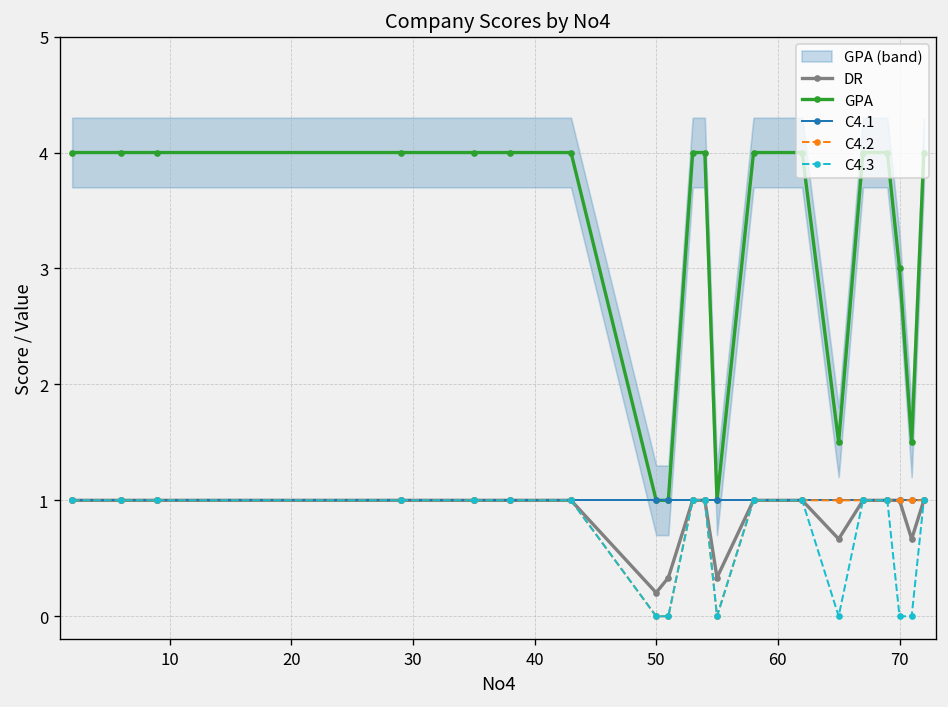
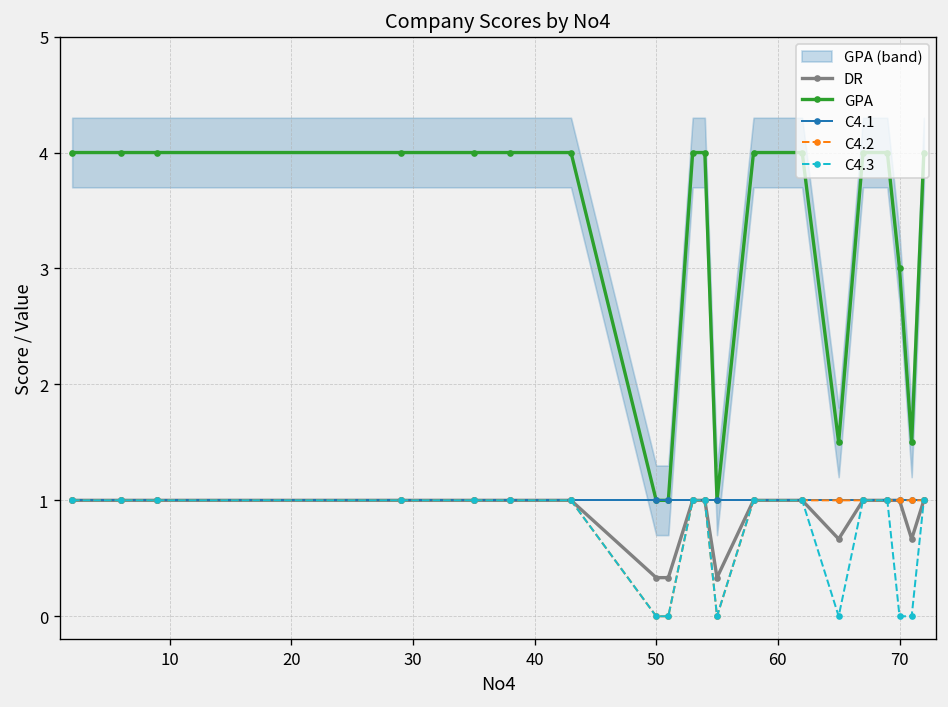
DR, 50: 0.2 -> 0.3
